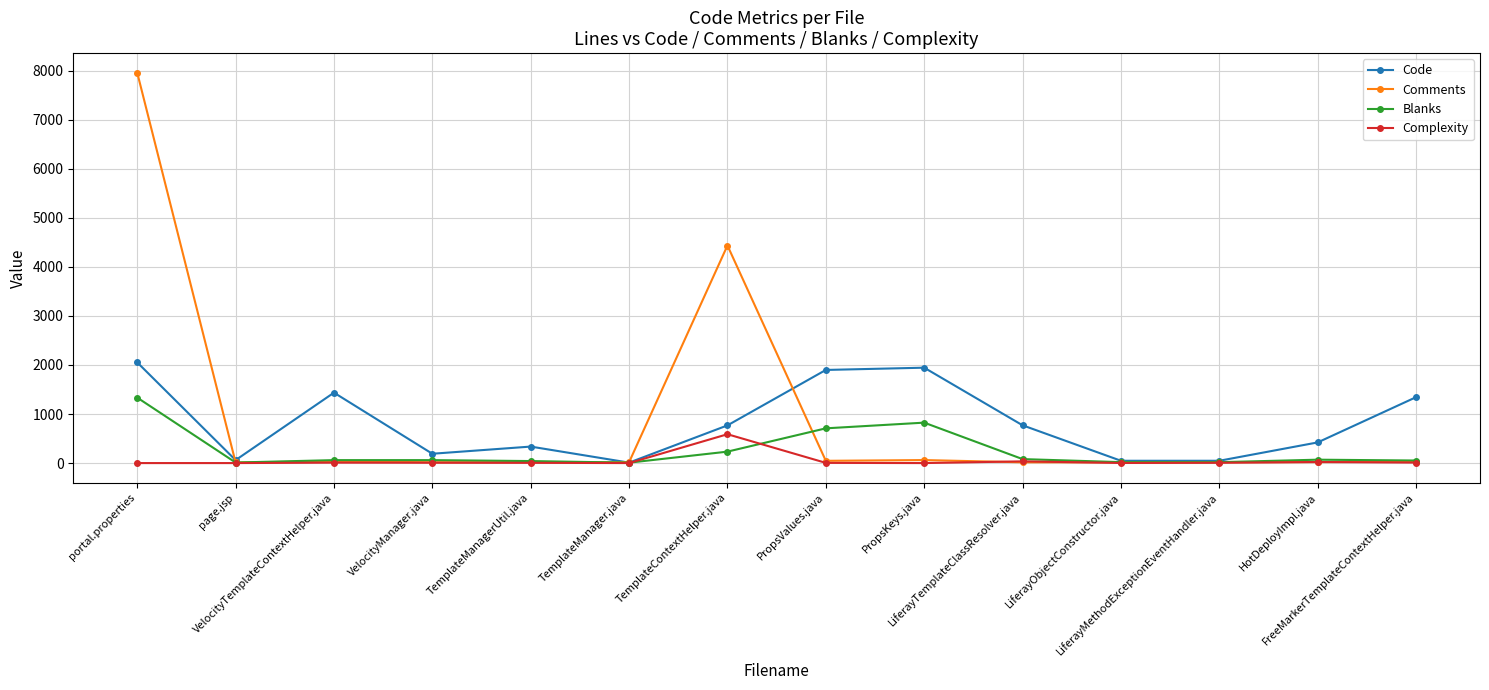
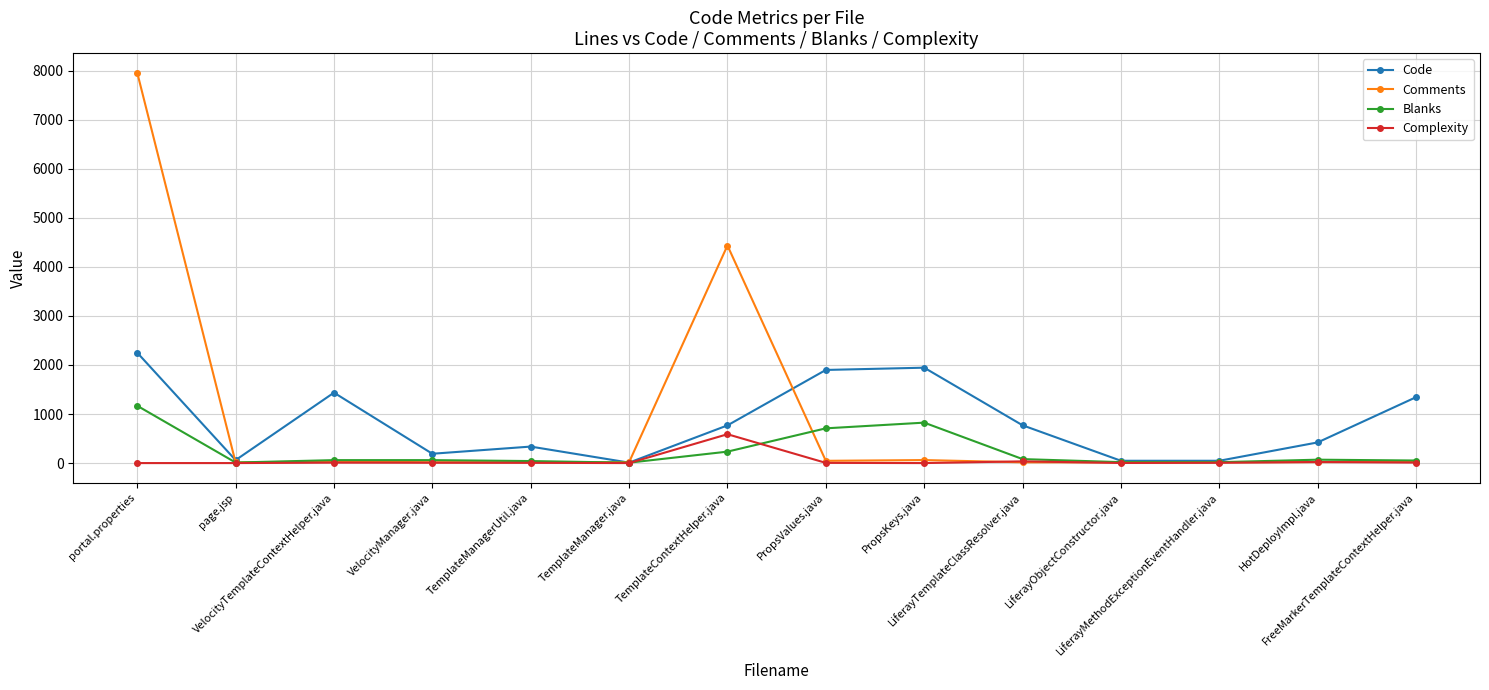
Code, portal.properties: 2100 -> 2300
Blanks, portal.properties: 1300 -> 1200
